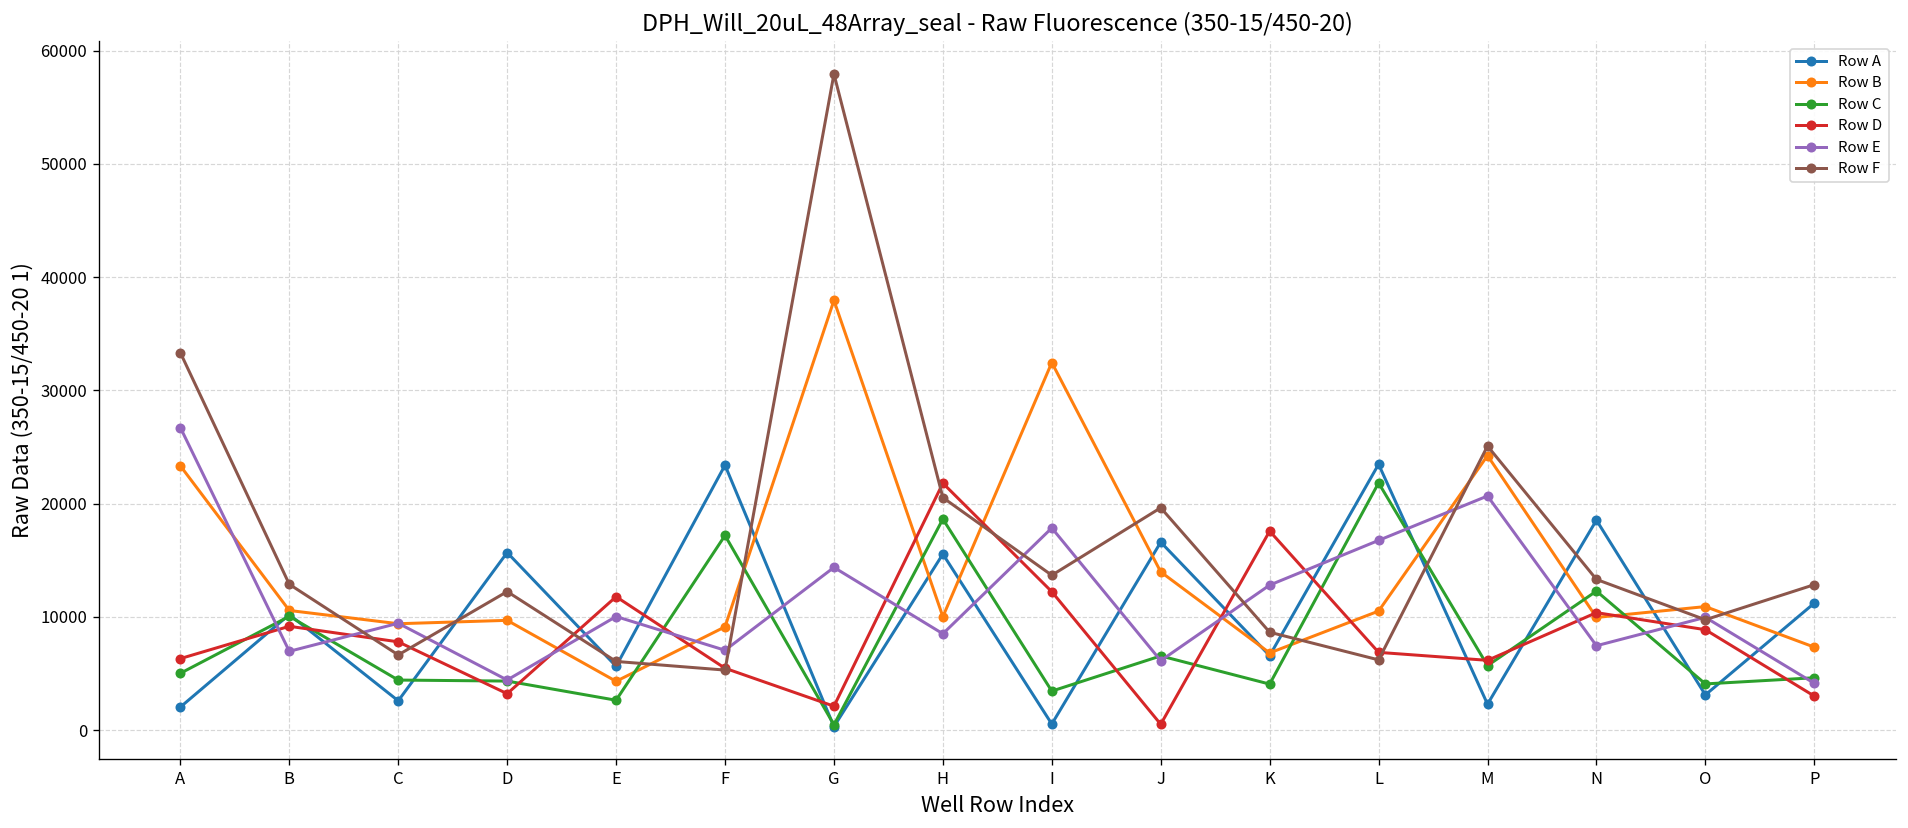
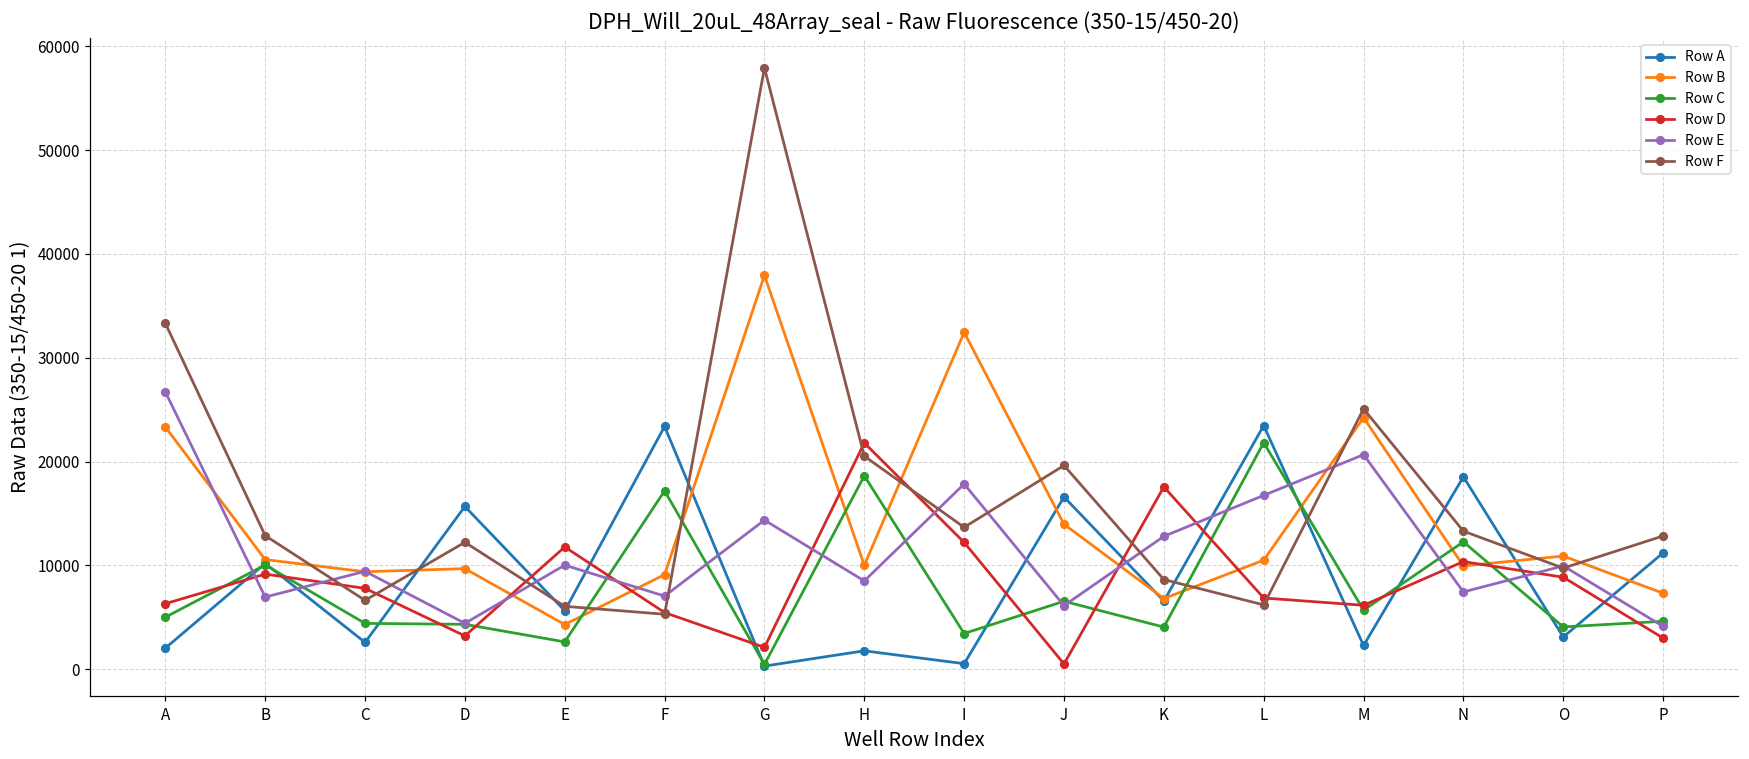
Row A, H: 16000 -> 2000
